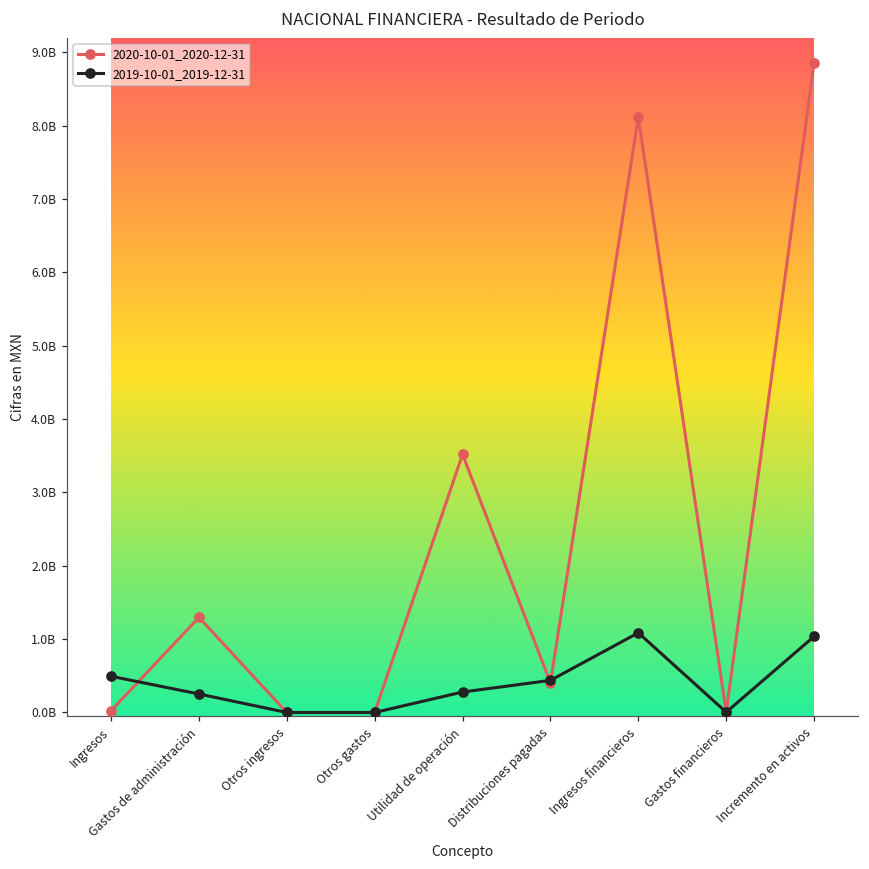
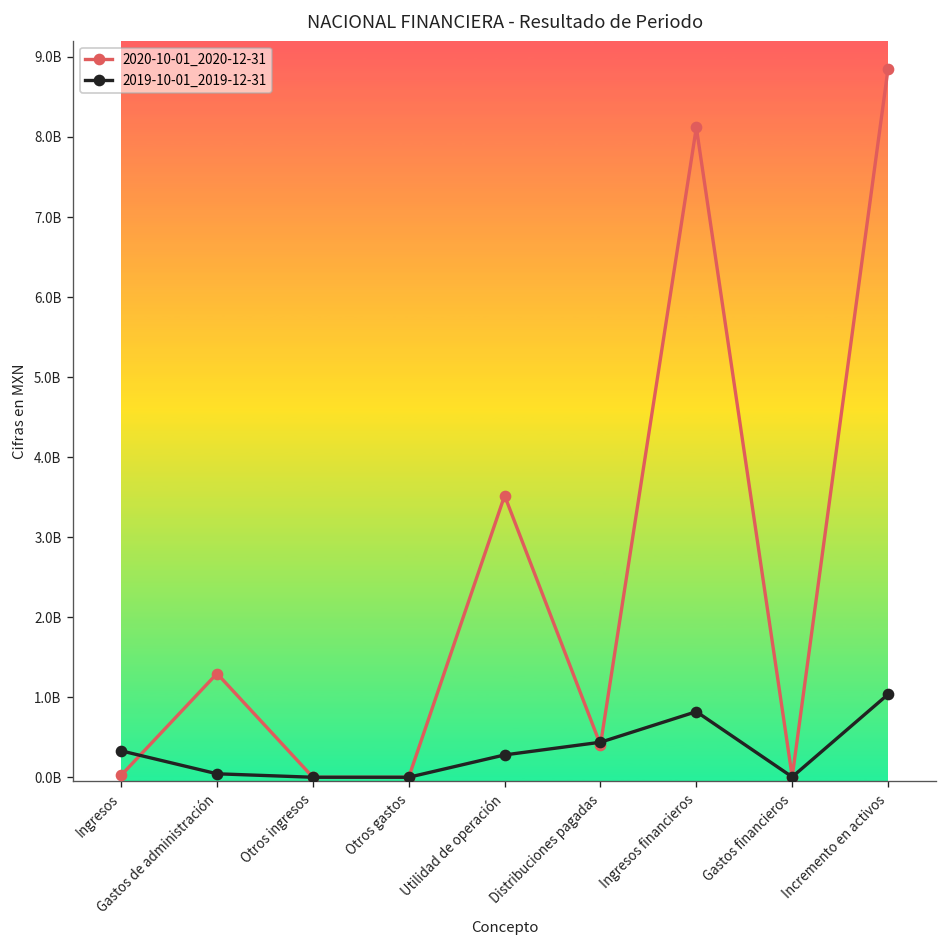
2019-10-01_2019-12-31, Ingresos: 500000000 -> 300000000
2019-10-01_2019-12-31, Gastos de administración: 300000000 -> 0
2019-10-01_2019-12-31, Ingresos financieros: 1100000000 -> 800000000
